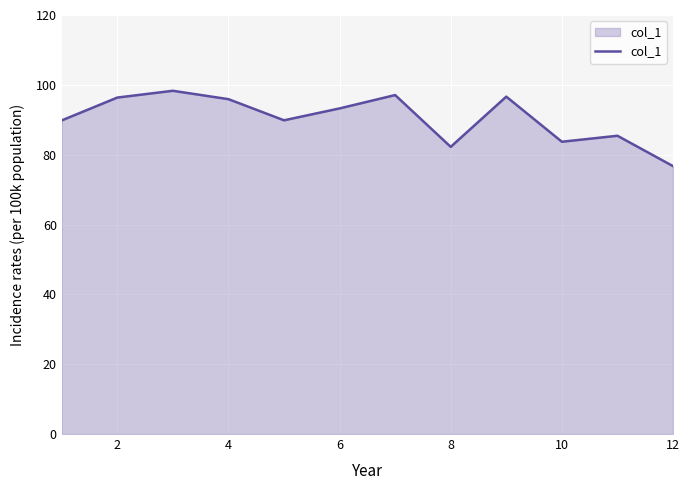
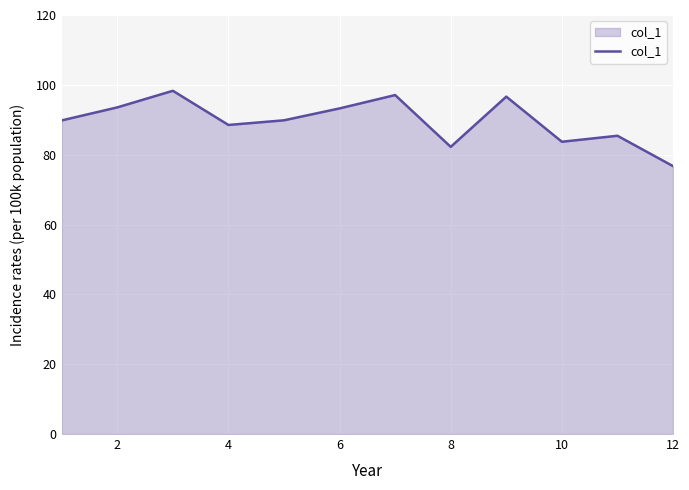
2: 96 -> 94
4: 96 -> 89
